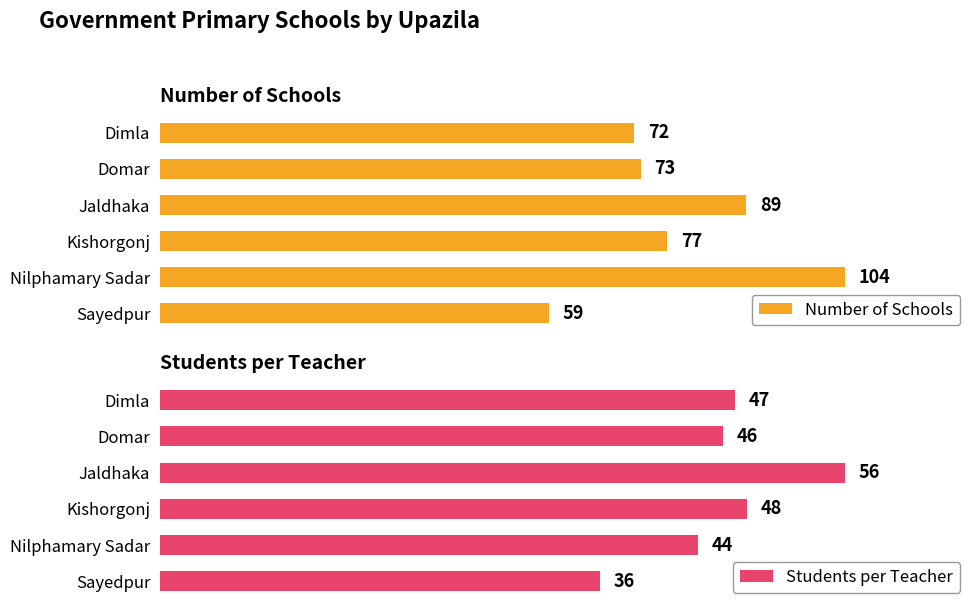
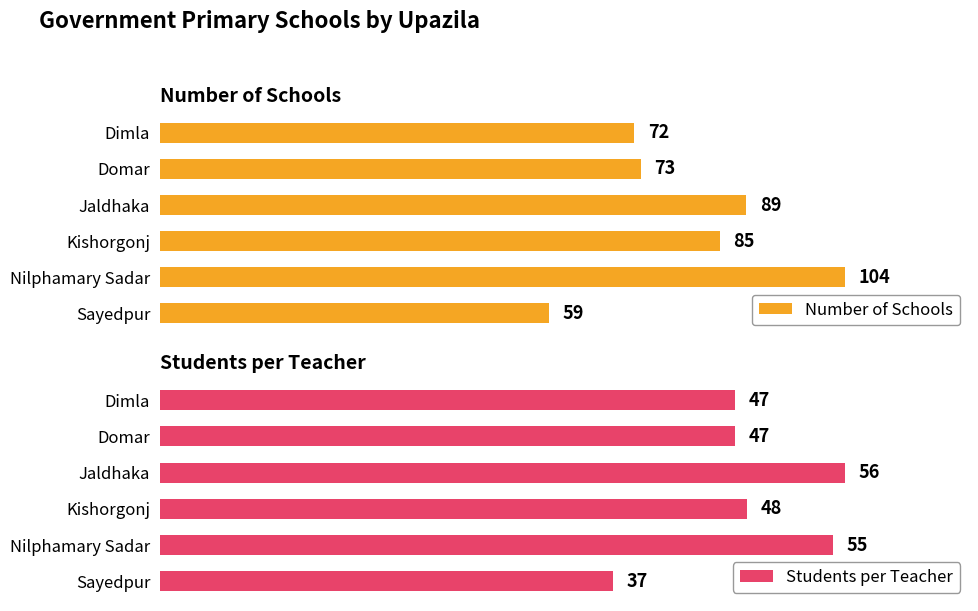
Number of Schools, Kishorgonj: 77 -> 85
Students per Teacher, Domar: 46 -> 47
Students per Teacher, Nilphamary Sadar: 44 -> 55
Students per Teacher, Sayedpur: 36 -> 37
